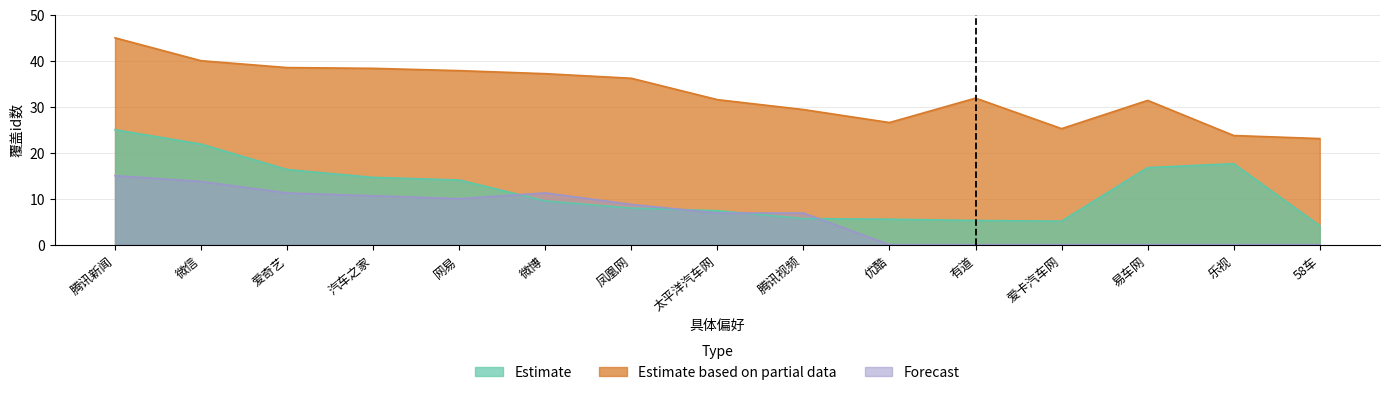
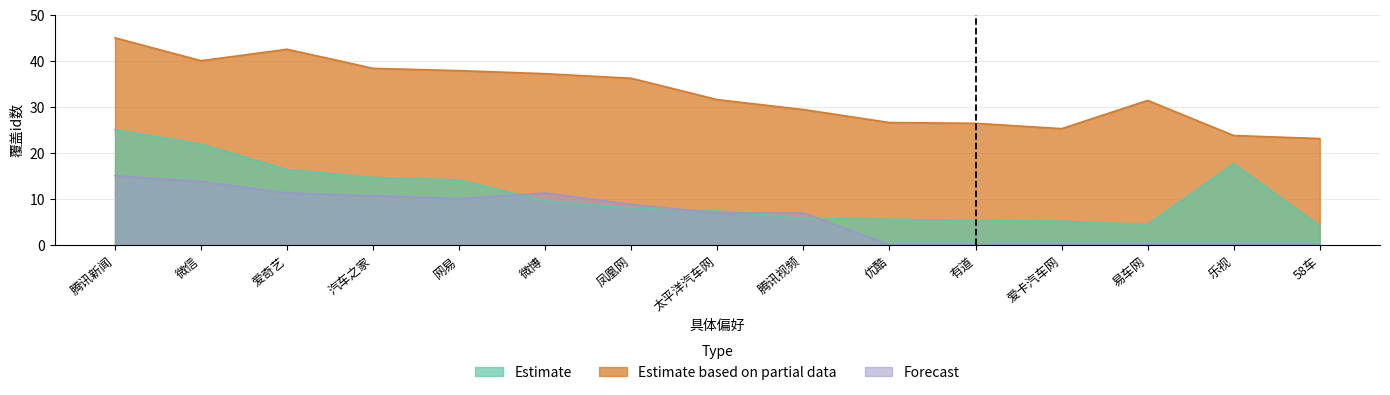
Estimate based on partial data, 爱奇艺: 39 -> 43
Estimate based on partial data, 有道: 32 -> 26
Estimate, 易车网: 17 -> 4
